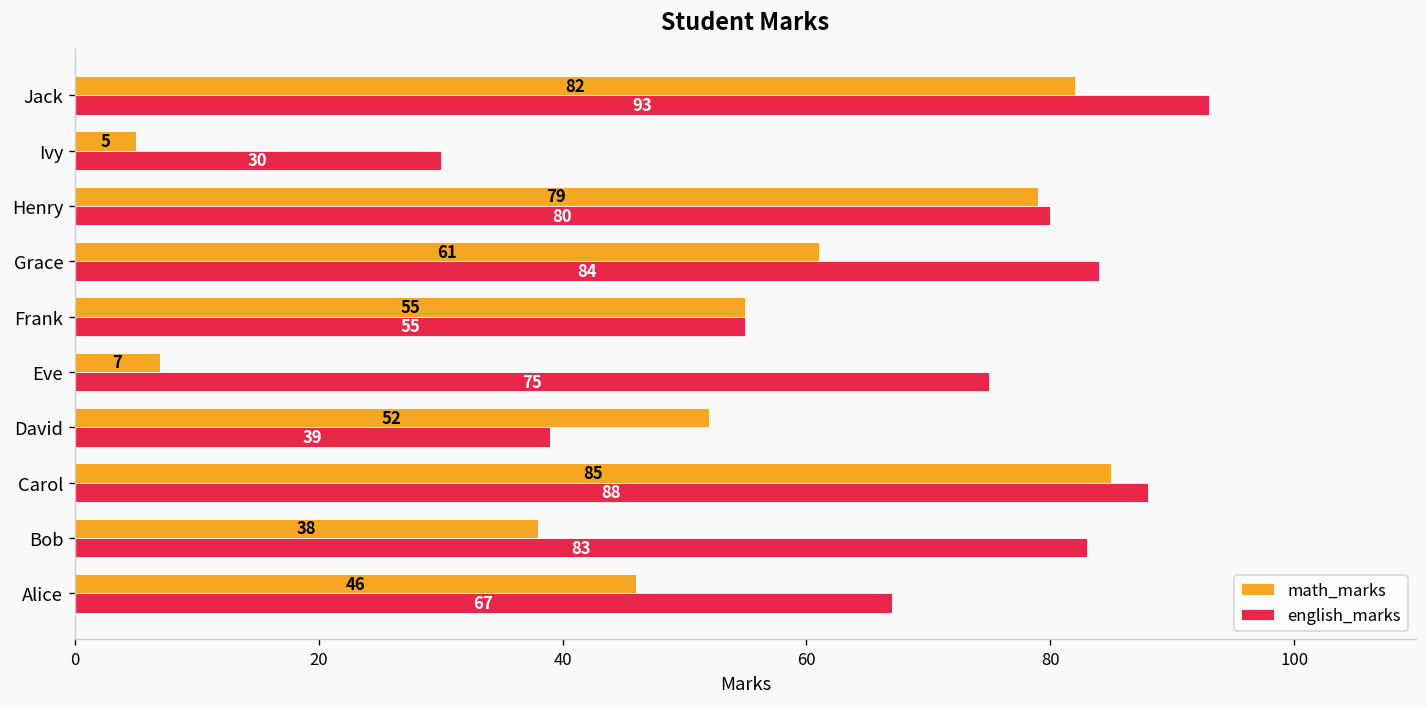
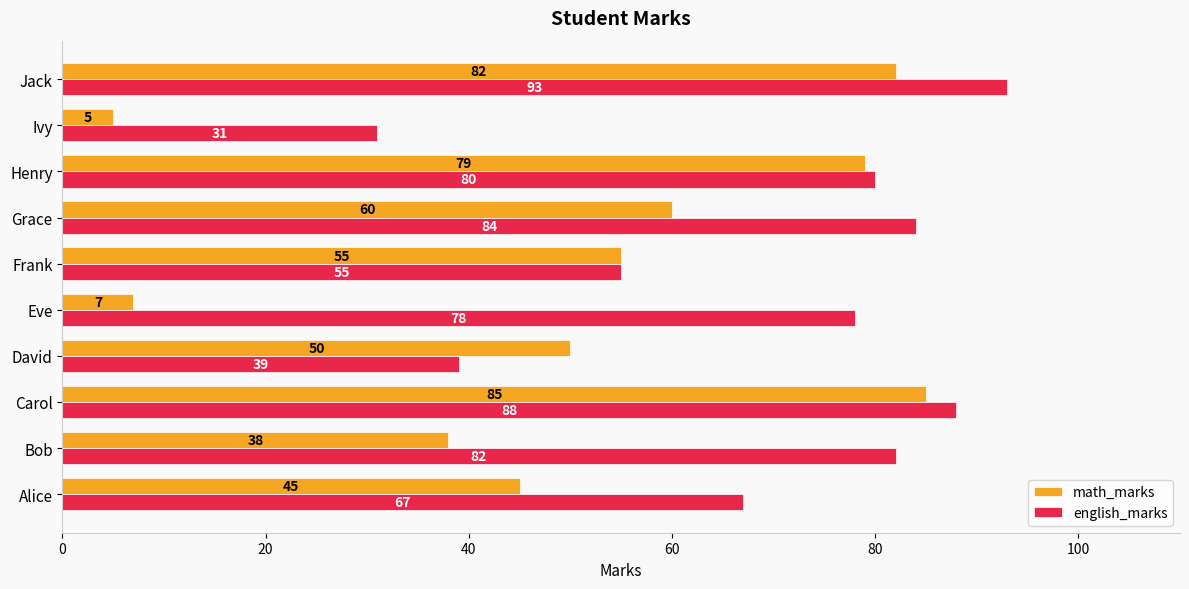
english_marks, Ivy: 30 -> 31
math_marks, Grace: 61 -> 60
english_marks, Eve: 75 -> 78
math_marks, David: 52 -> 50
english_marks, Bob: 83 -> 82
math_marks, Alice: 46 -> 45
